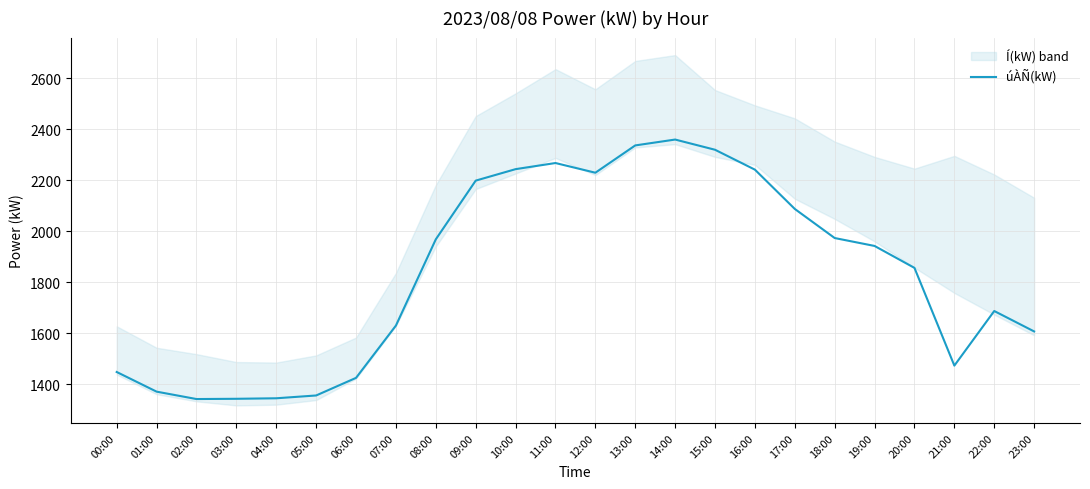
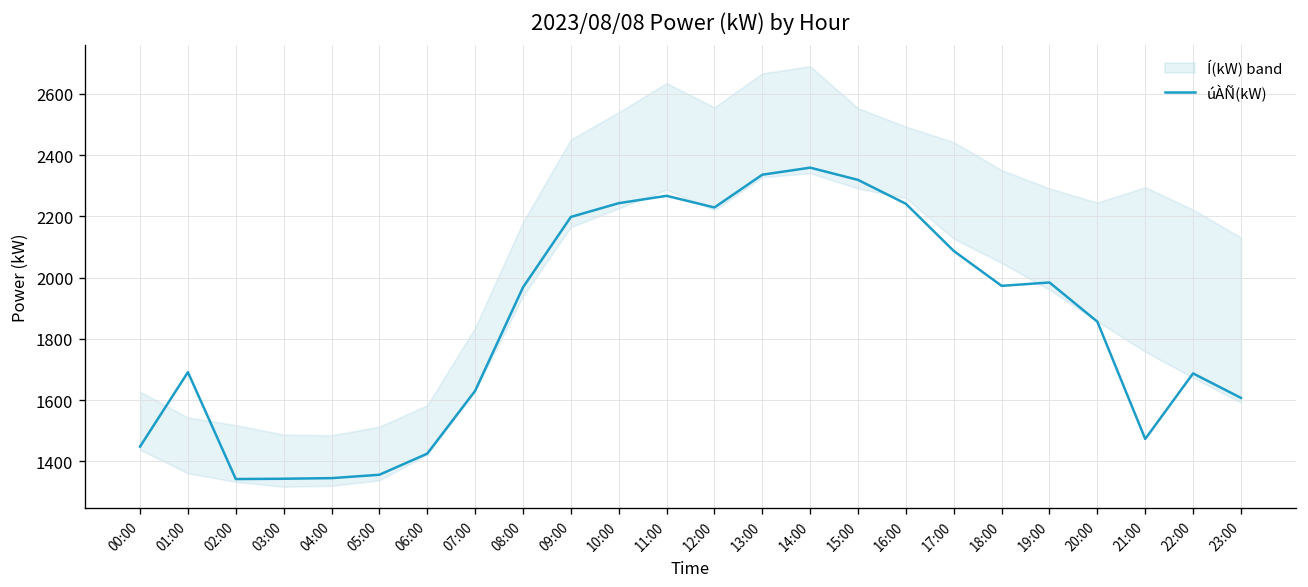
úÀÑ(kW), 01:00: 1370 -> 1690
úÀÑ(kW), 19:00: 1940 -> 1980
